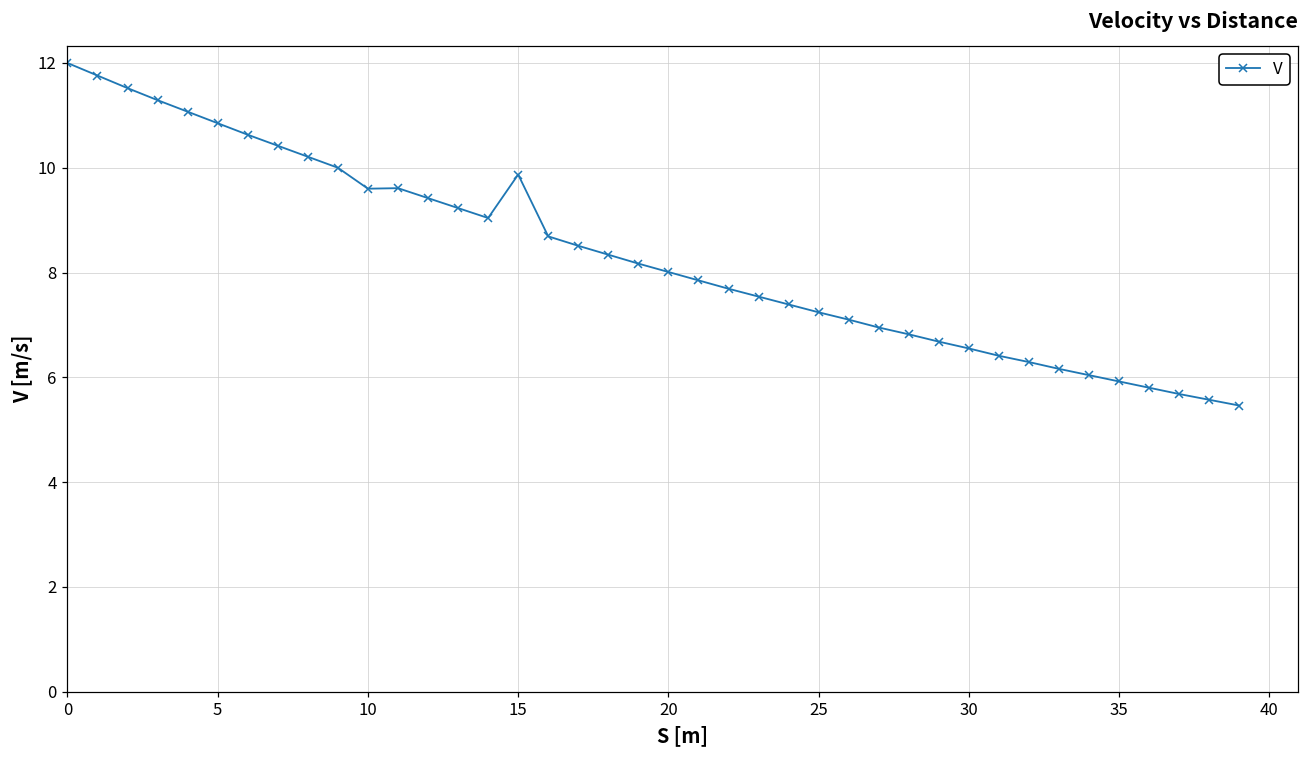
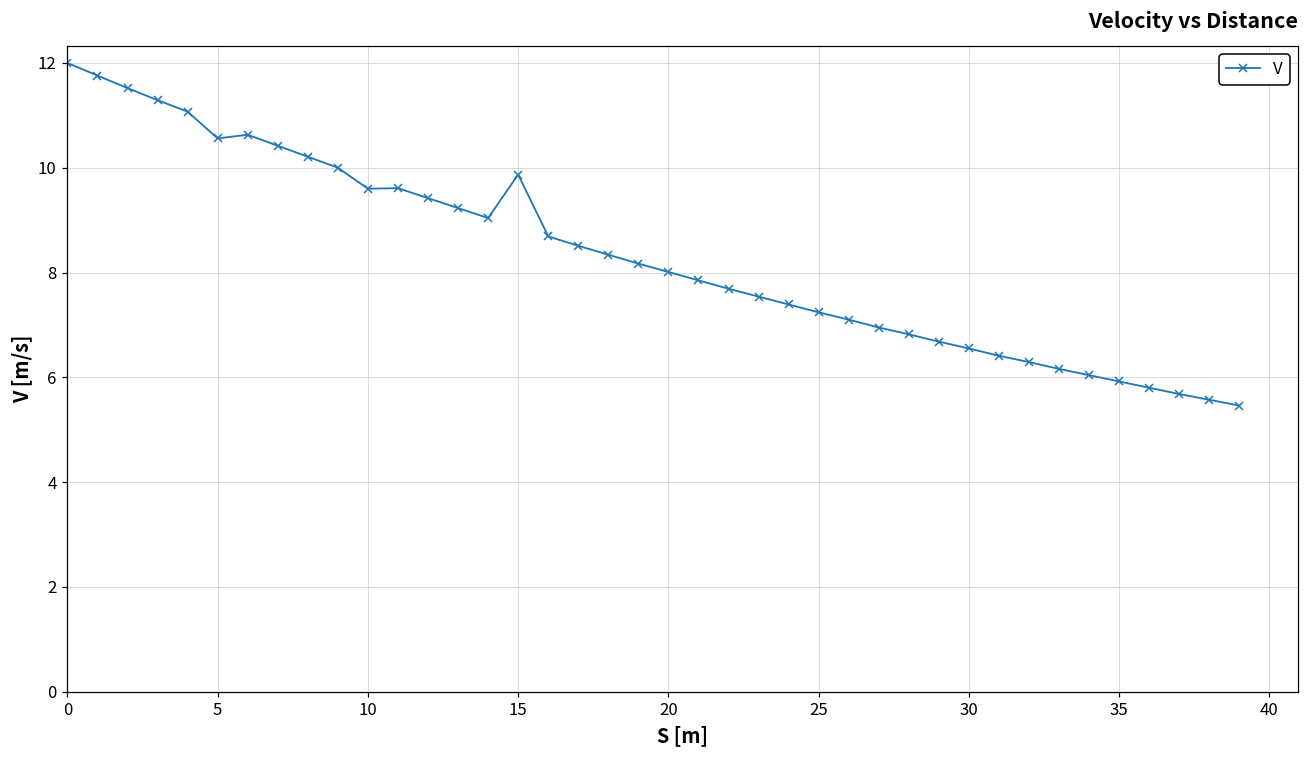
5: 10.9 -> 10.6
